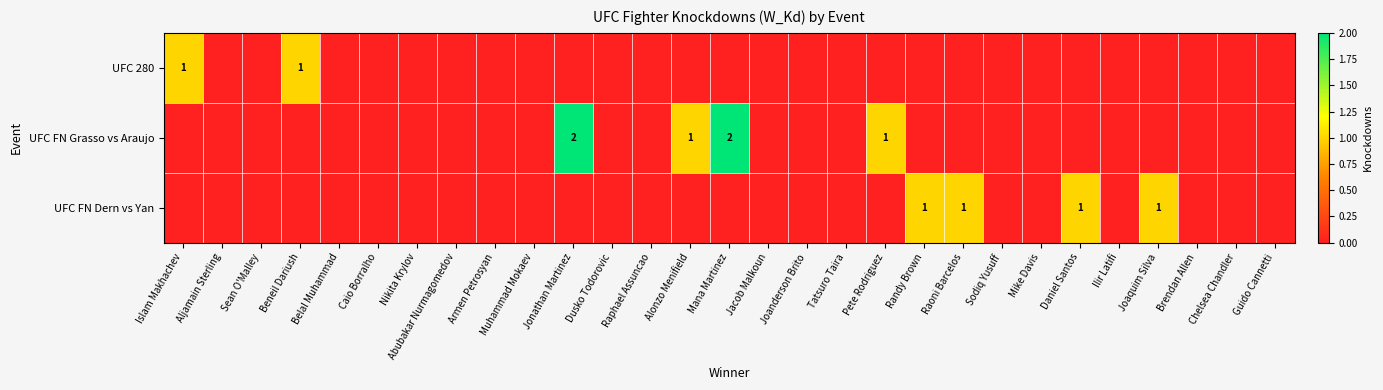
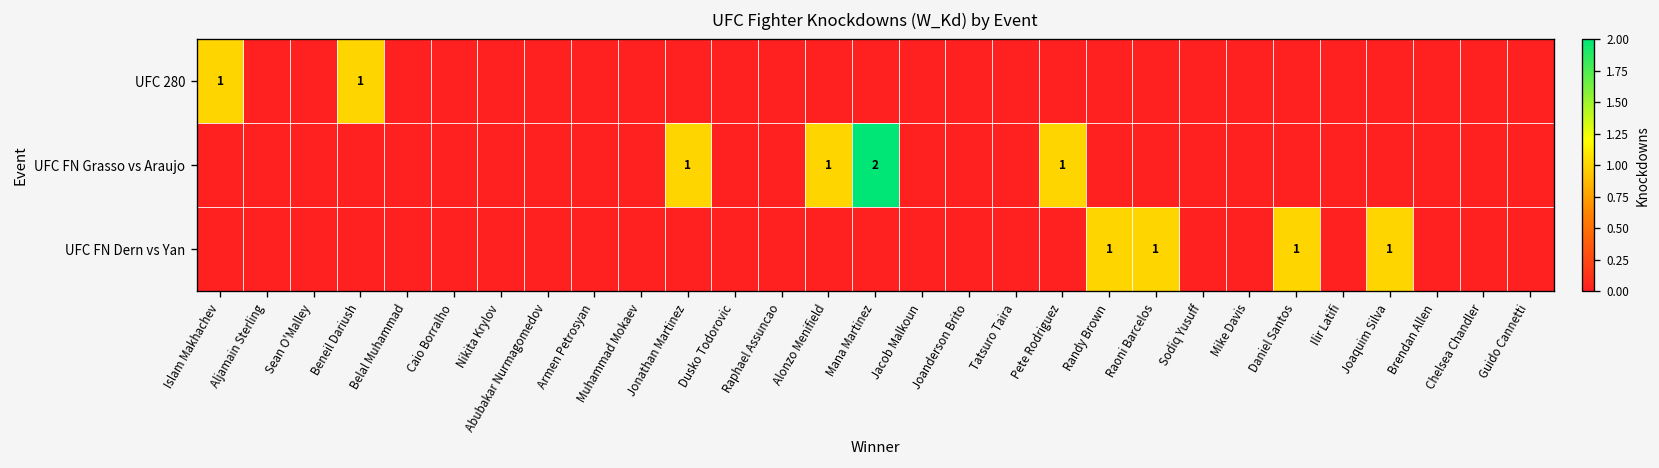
UFC FN Grasso vs Araujo, Jonathan Martinez: 2 -> 1
